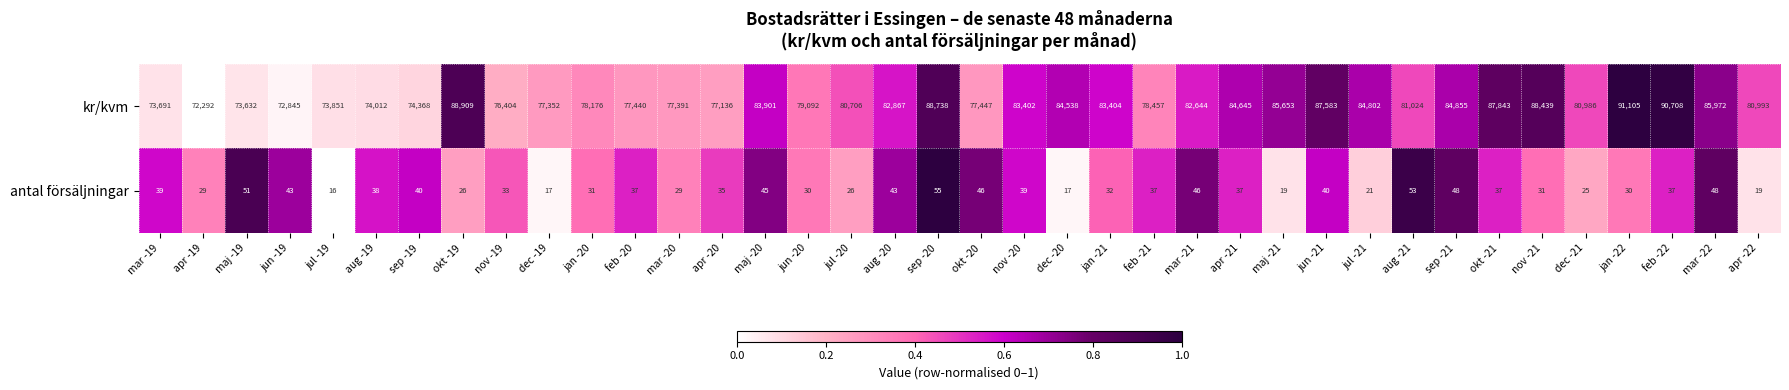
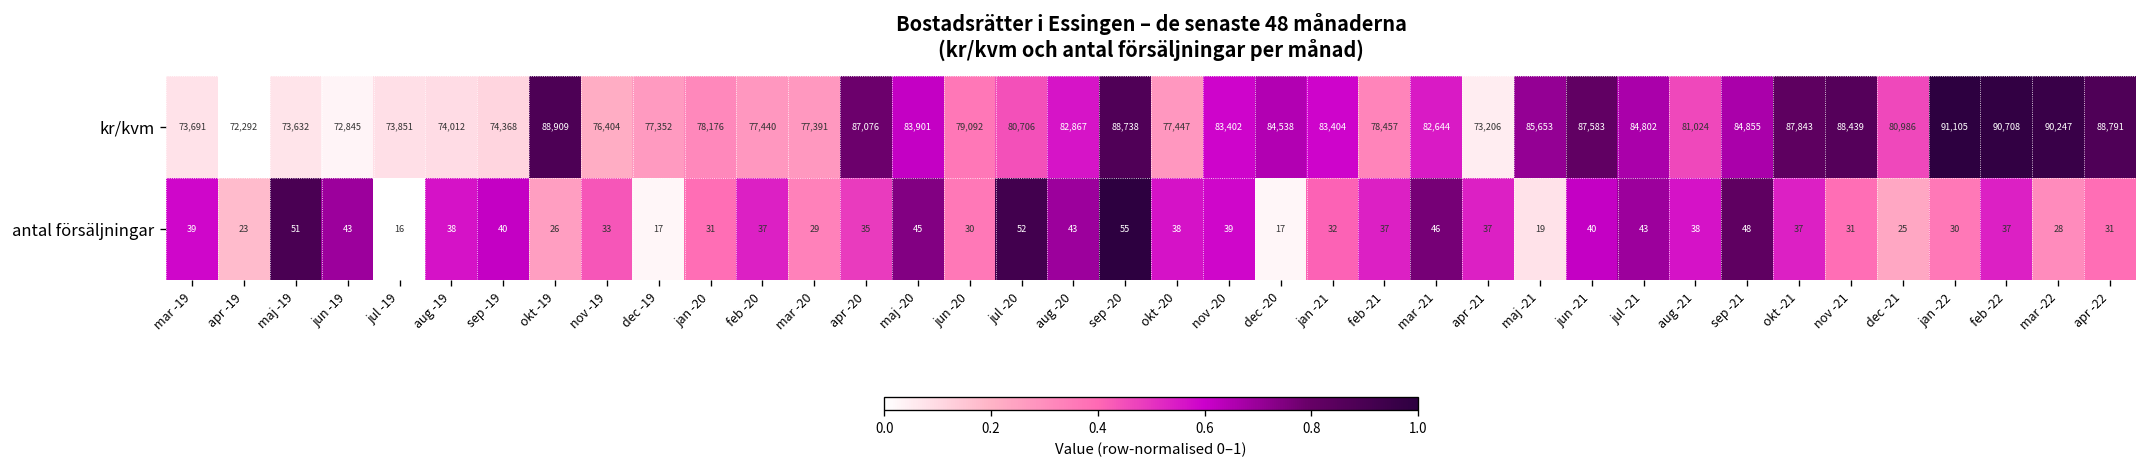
kr/kvm, apr -20: 77,136 -> 87,076
kr/kvm, apr -21: 84,645 -> 73,206
kr/kvm, mar -22: 85,972 -> 90,247
kr/kvm, apr -22: 80,993 -> 88,791
antal försäljningar, apr -19: 29 -> 23
antal försäljningar, jul -20: 26 -> 52
antal försäljningar, okt -20: 46 -> 38
antal försäljningar, jul -21: 21 -> 43
antal försäljningar, aug -21: 53 -> 38
antal försäljningar, mar -22: 48 -> 28
antal försäljningar, apr -22: 19 -> 31
